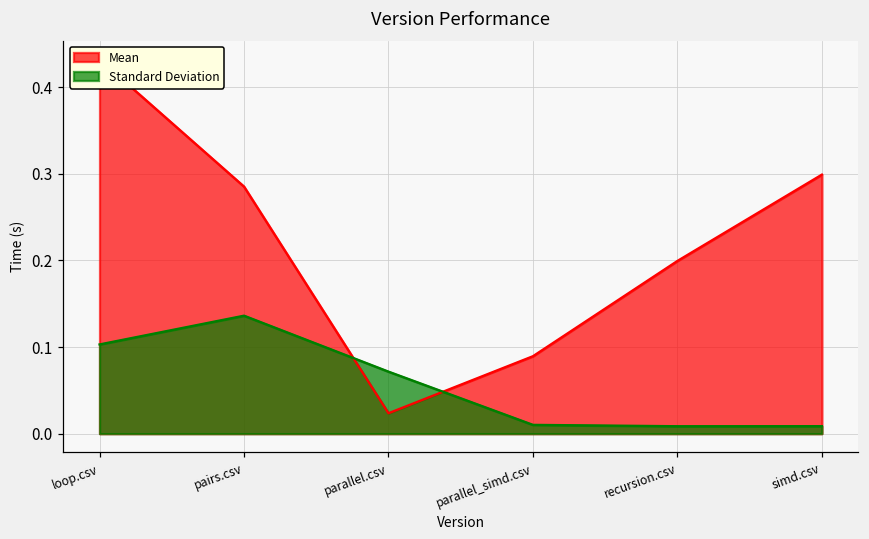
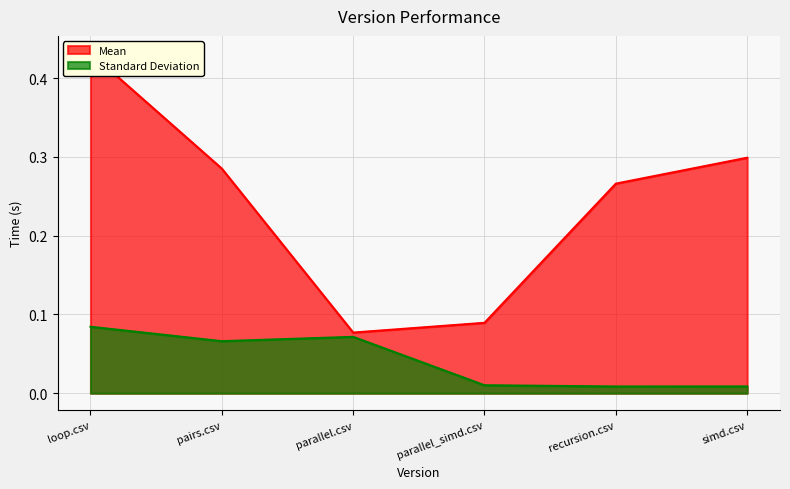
Standard Deviation, loop.csv: 0.10 -> 0.08
Standard Deviation, pairs.csv: 0.14 -> 0.07
Mean, parallel.csv: 0.02 -> 0.08
Mean, recursion.csv: 0.20 -> 0.27
